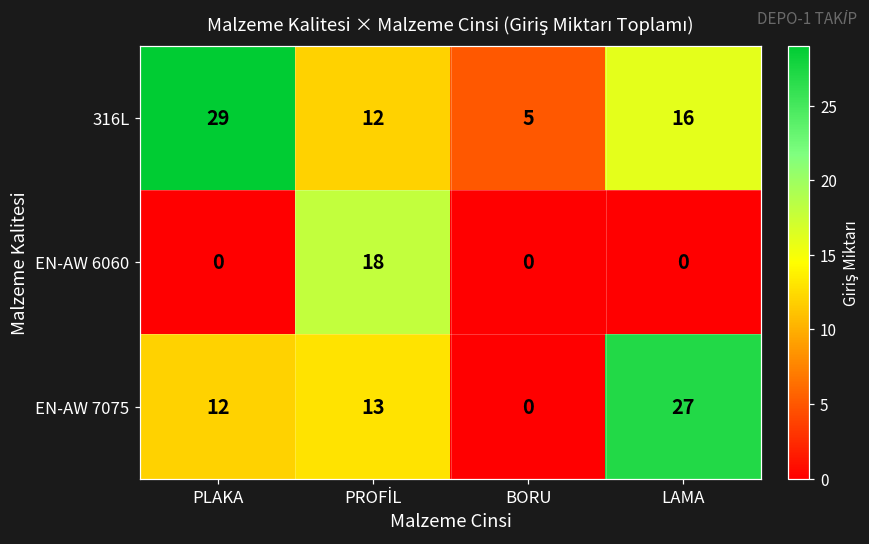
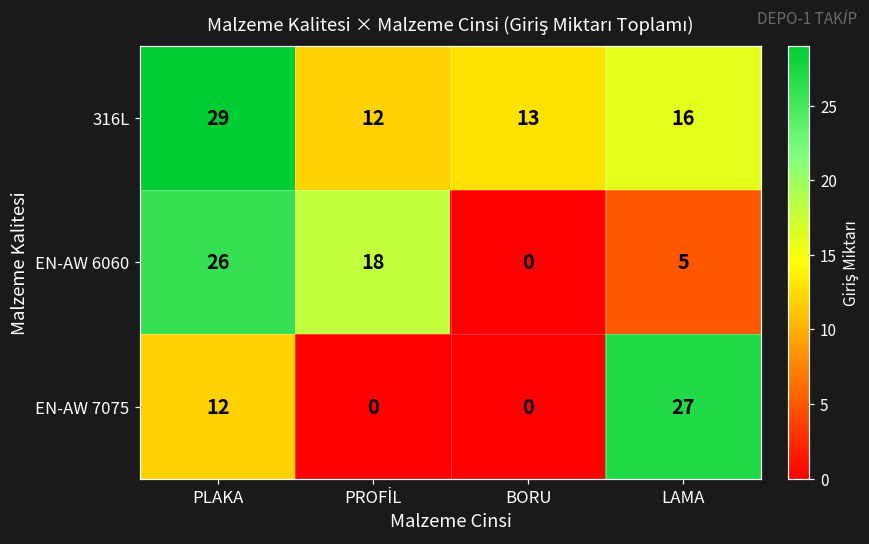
316L, BORU: 5 -> 13
EN-AW 6060, PLAKA: 0 -> 26
EN-AW 6060, LAMA: 0 -> 5
EN-AW 7075, PROFİL: 13 -> 0
